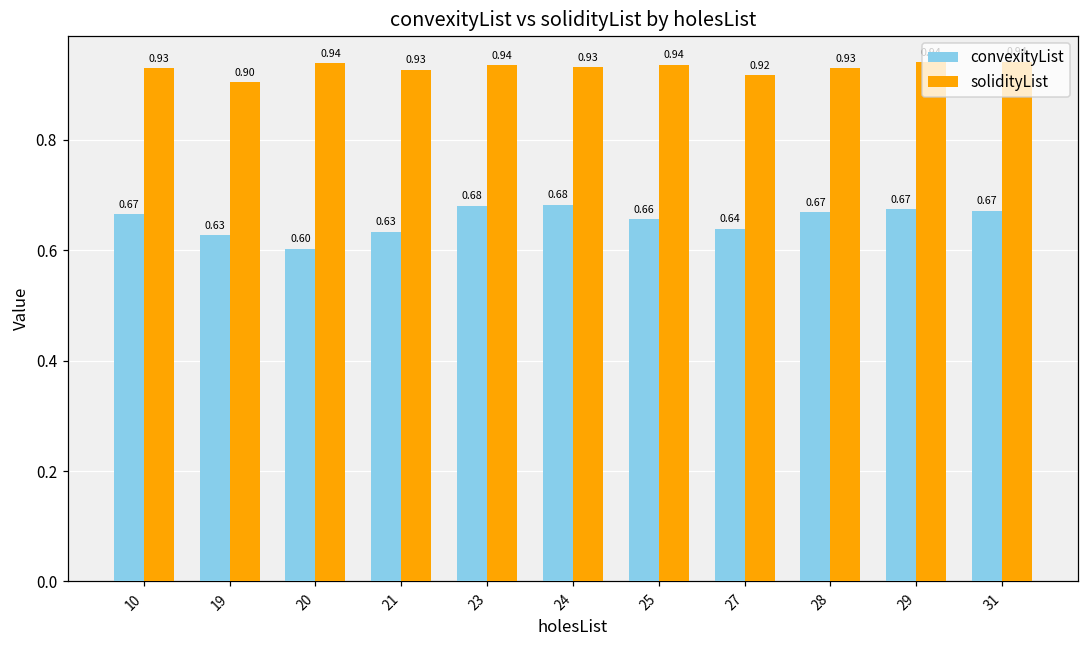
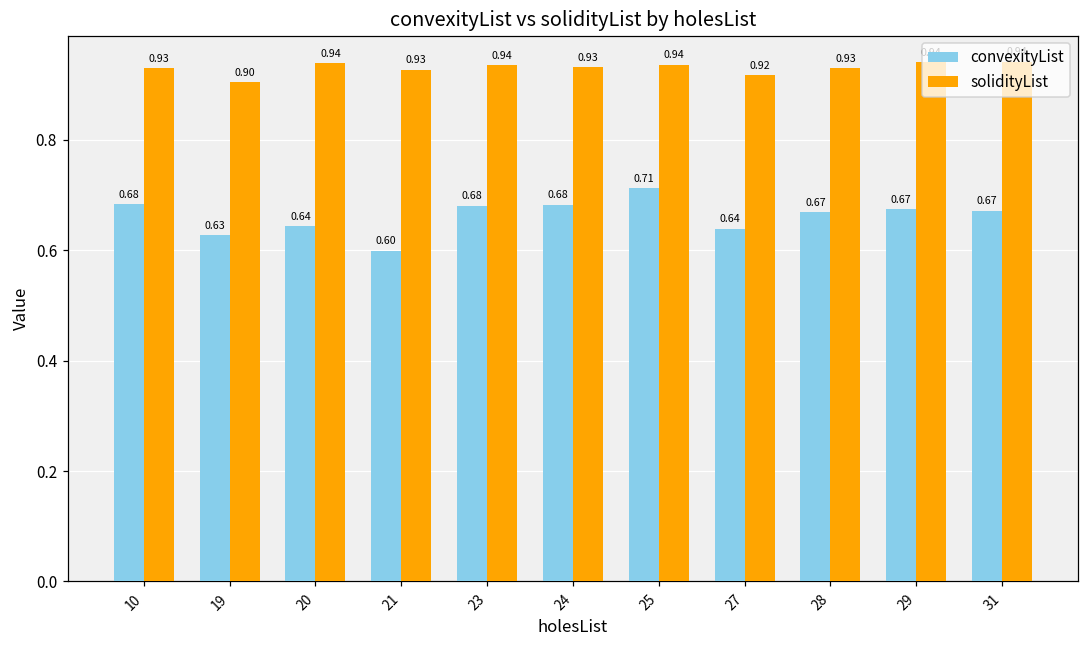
convexityList, 10: 0.67 -> 0.68
convexityList, 20: 0.60 -> 0.64
convexityList, 21: 0.63 -> 0.60
convexityList, 25: 0.66 -> 0.71
